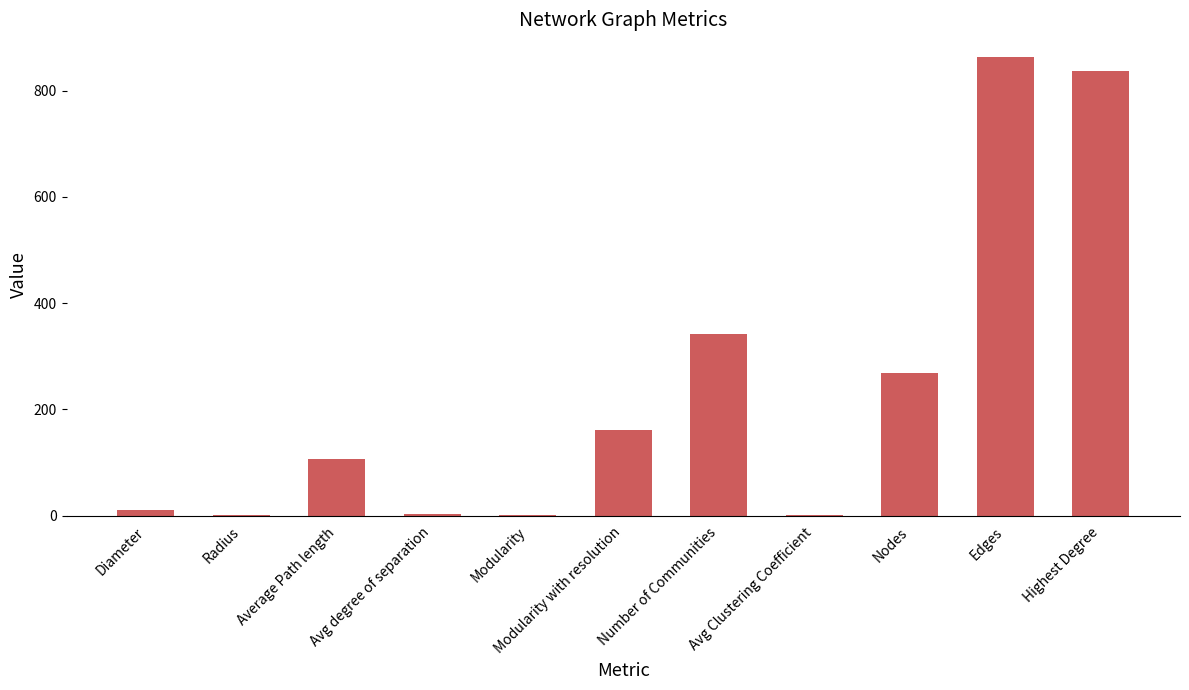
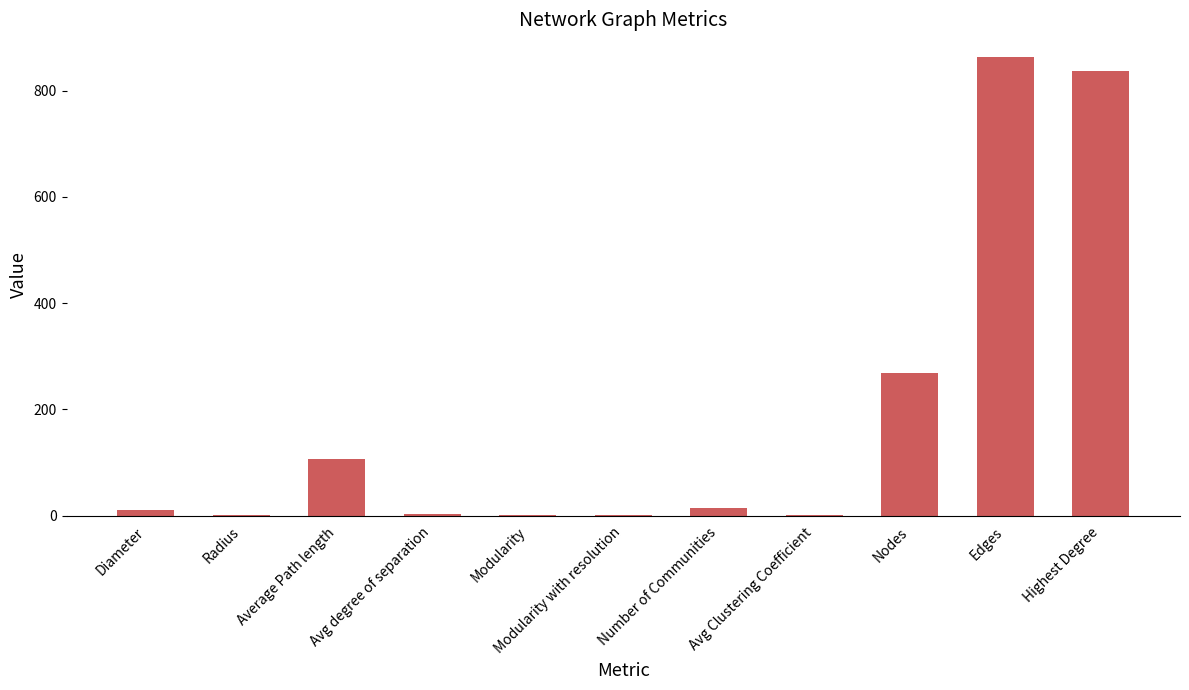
Modularity with resolution: 160 -> 0
Number of Communities: 340 -> 10
